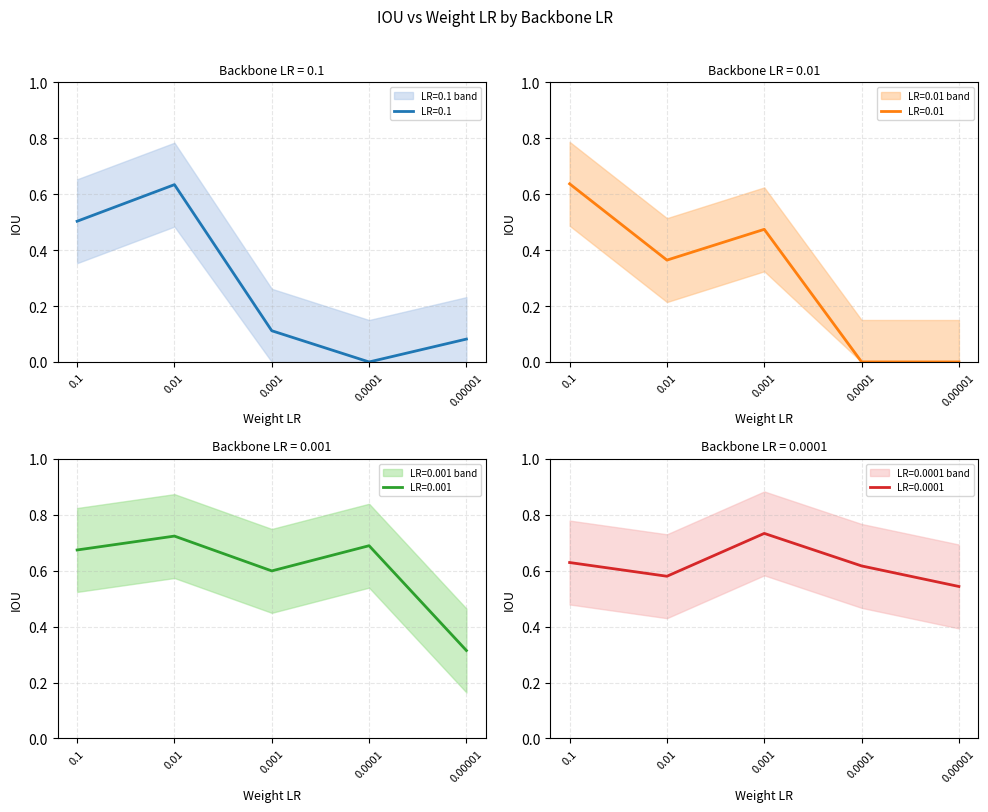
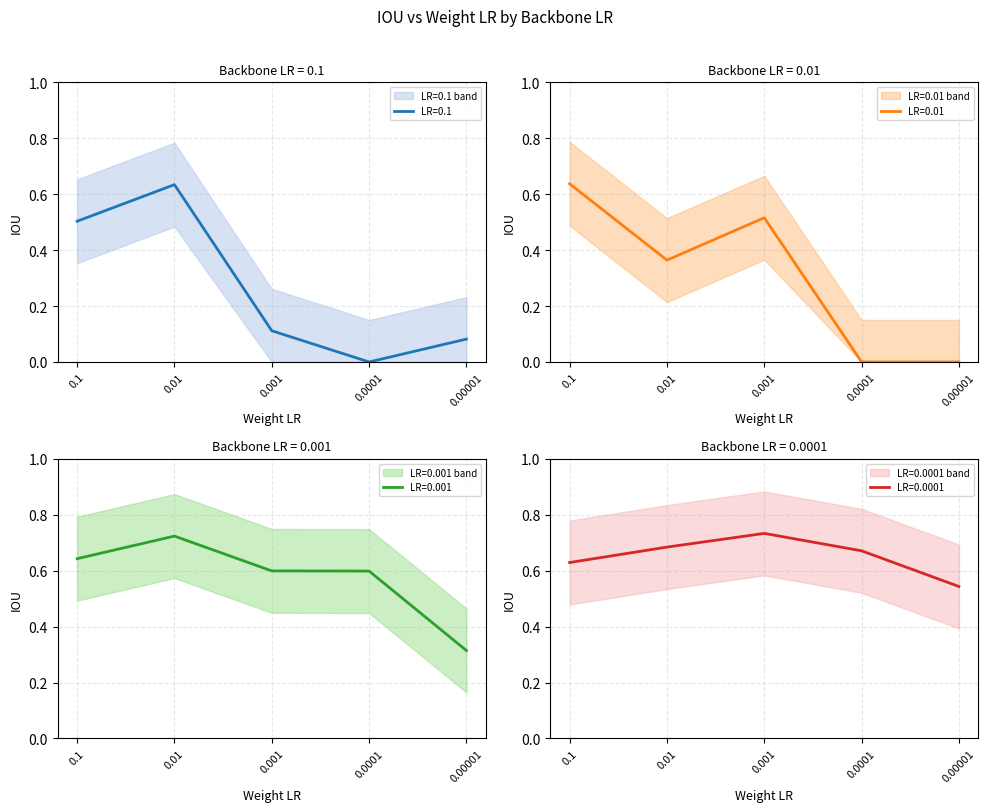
Backbone LR = 0.01, LR=0.01, 0.001: 0.47 -> 0.52
Backbone LR = 0.001, LR=0.001, 0.1: 0.67 -> 0.64
Backbone LR = 0.001, LR=0.001, 0.0001: 0.69 -> 0.60
Backbone LR = 0.0001, LR=0.0001, 0.01: 0.58 -> 0.68
Backbone LR = 0.0001, LR=0.0001, 0.0001: 0.62 -> 0.67
